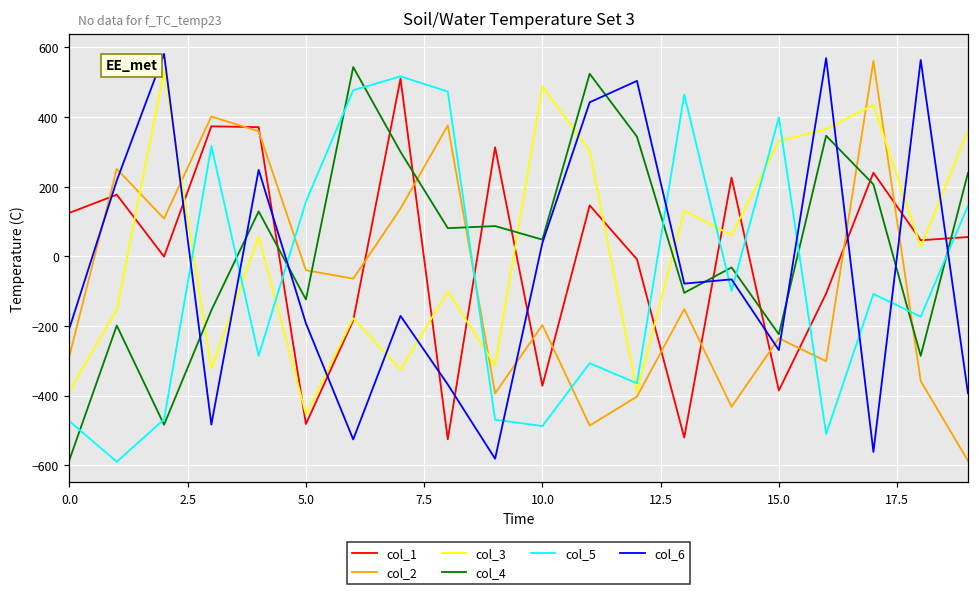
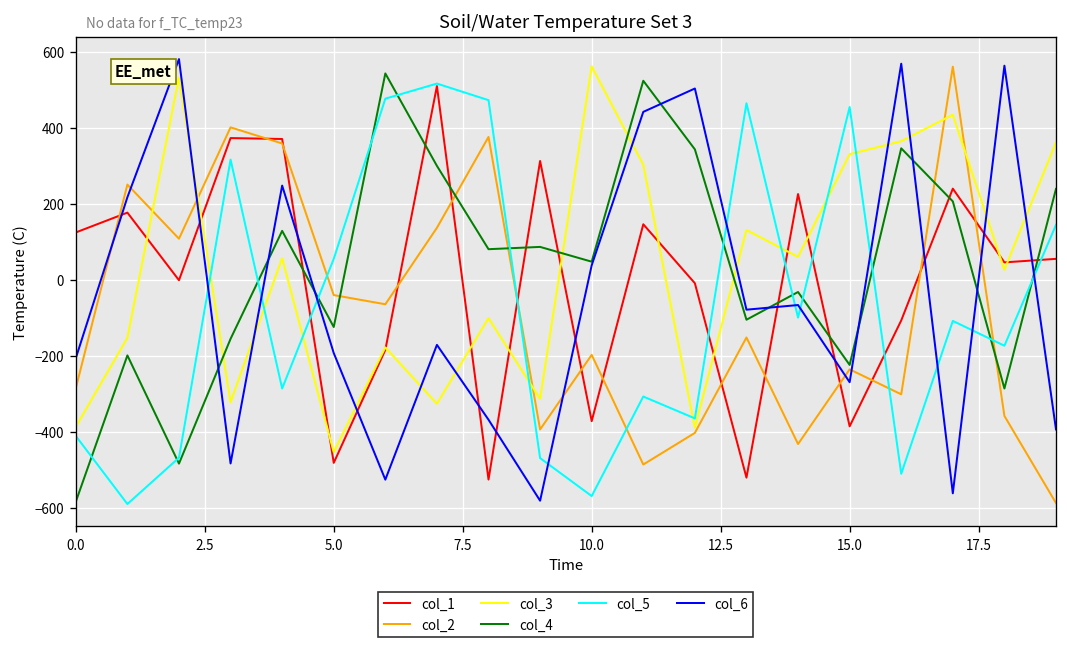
col_5, 0.0: -470 -> -410
col_5, 5.0: 160 -> 60
col_3, 10.0: 490 -> 560
col_5, 10.0: -490 -> -570
col_5, 15.0: 400 -> 460
